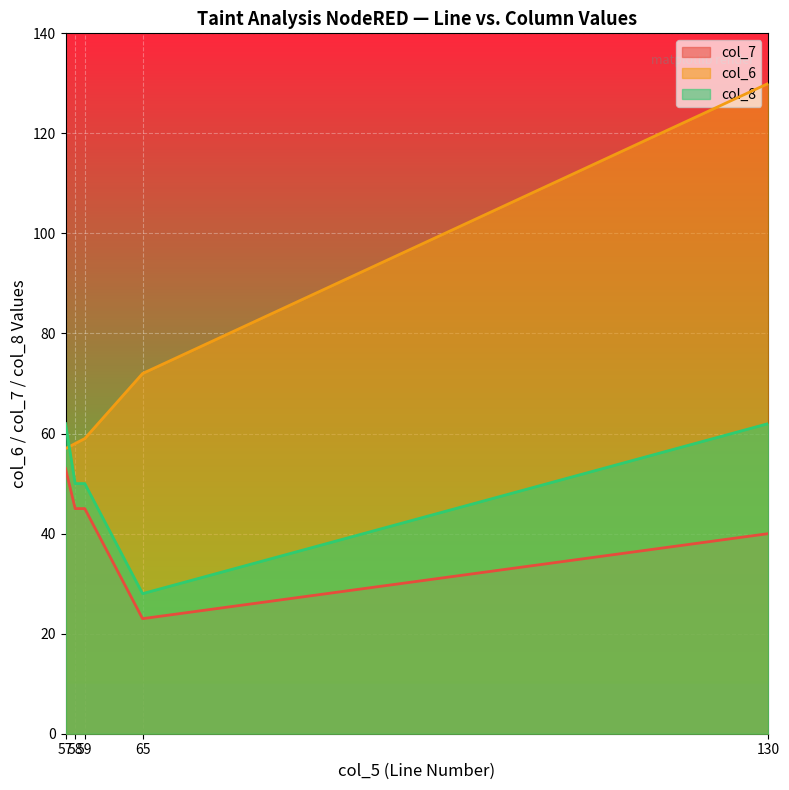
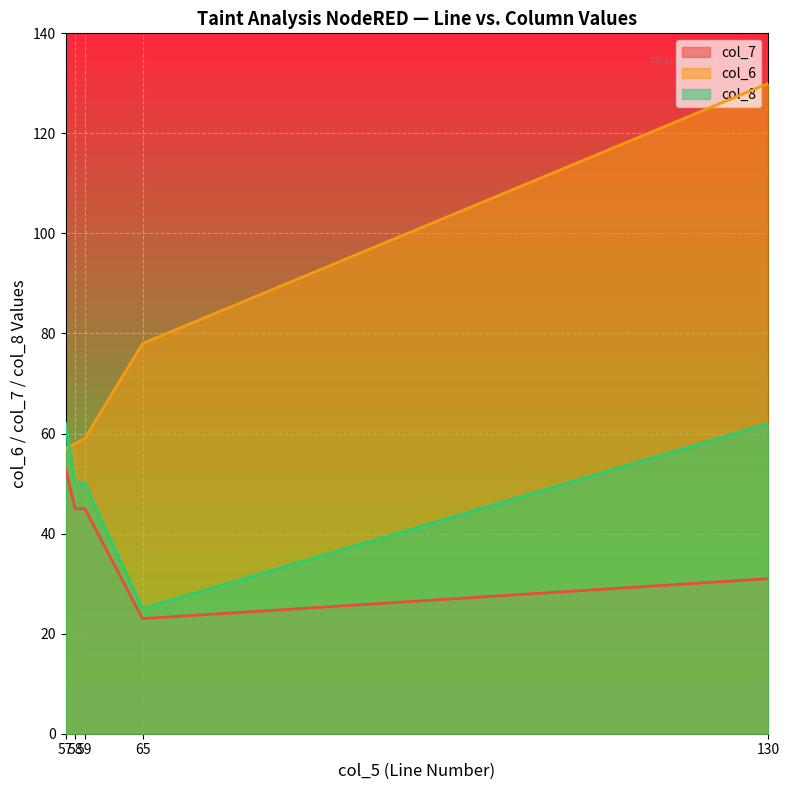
col_6, 65: 72 -> 78
col_8, 65: 28 -> 25
col_7, 130: 40 -> 31
